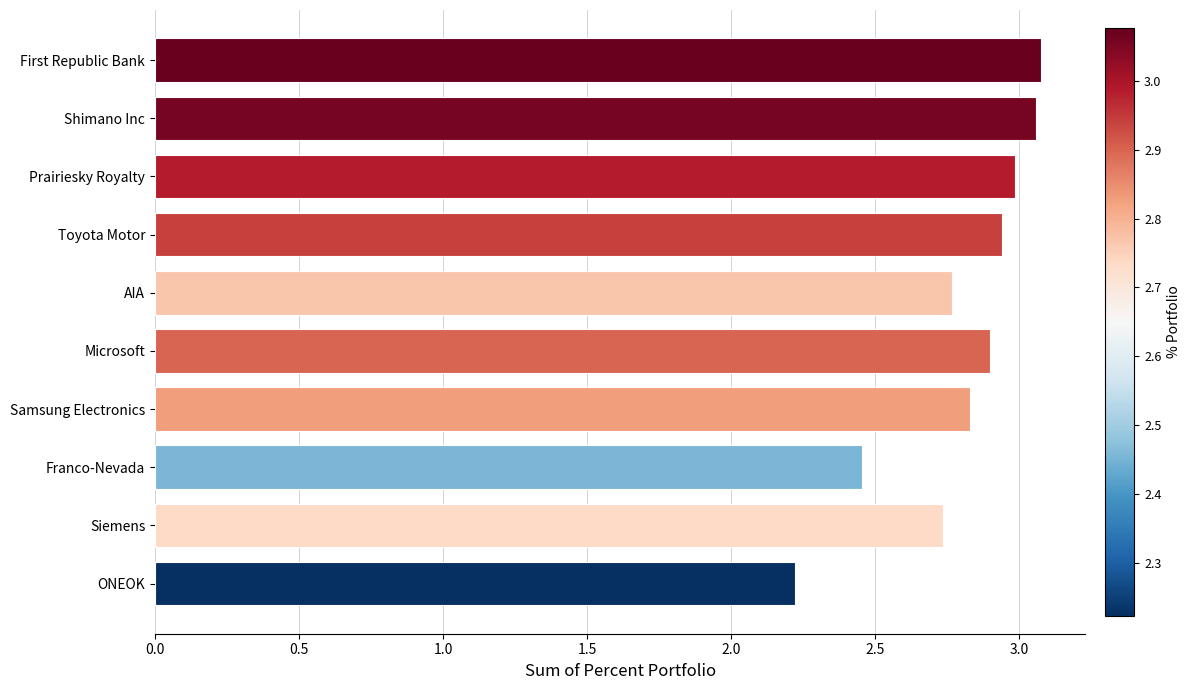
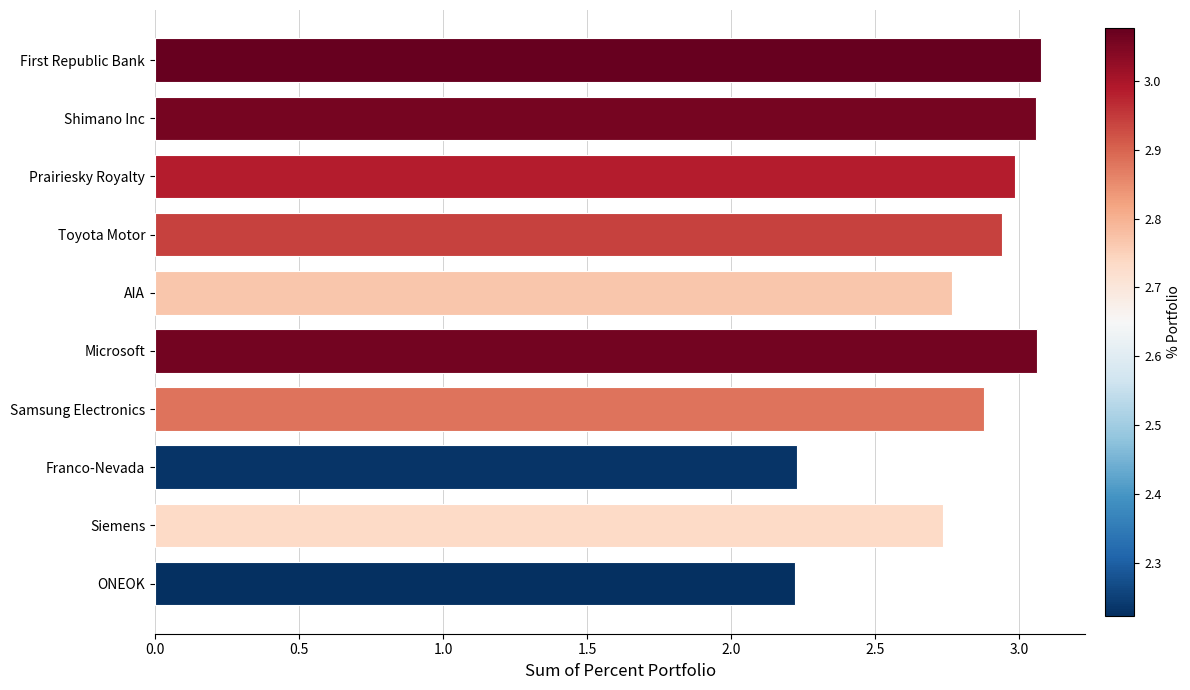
Microsoft: 2.90 -> 3.06
Samsung Electronics: 2.83 -> 2.88
Franco-Nevada: 2.46 -> 2.23
